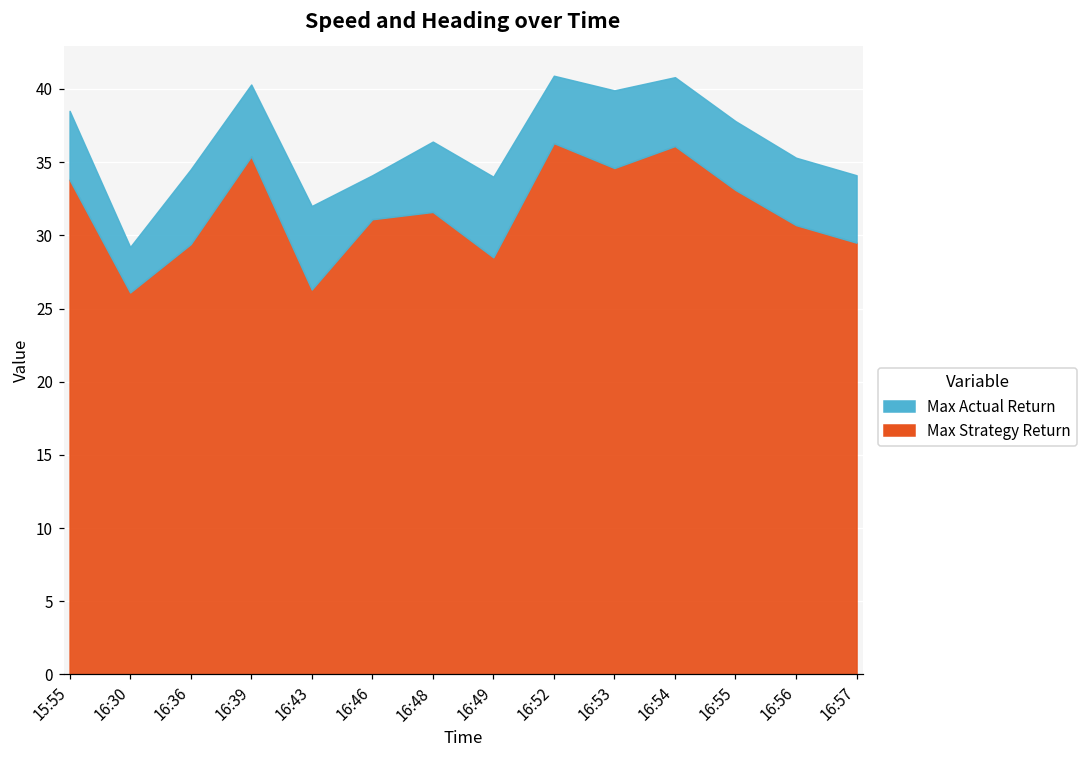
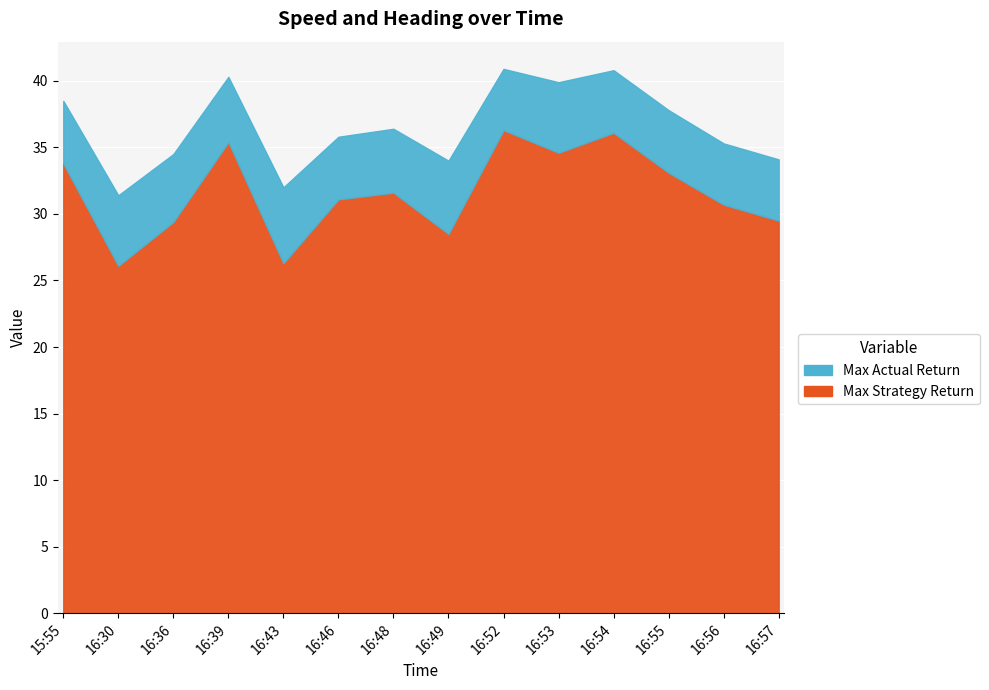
Max Actual Return, 16:30: 3.1 -> 5.3
Max Actual Return, 16:46: 3.0 -> 4.7
